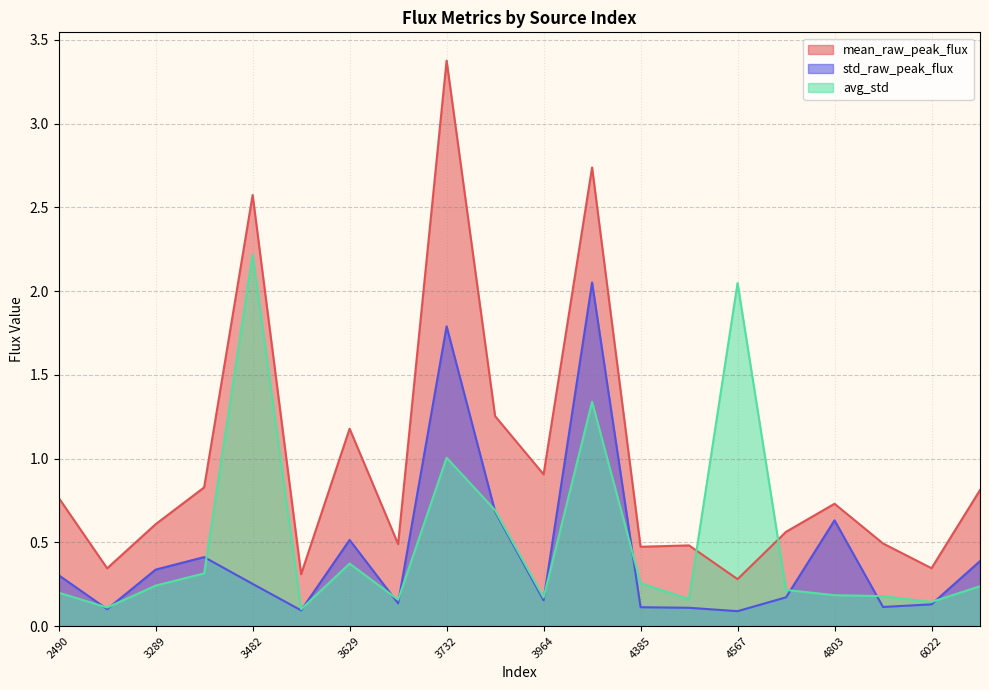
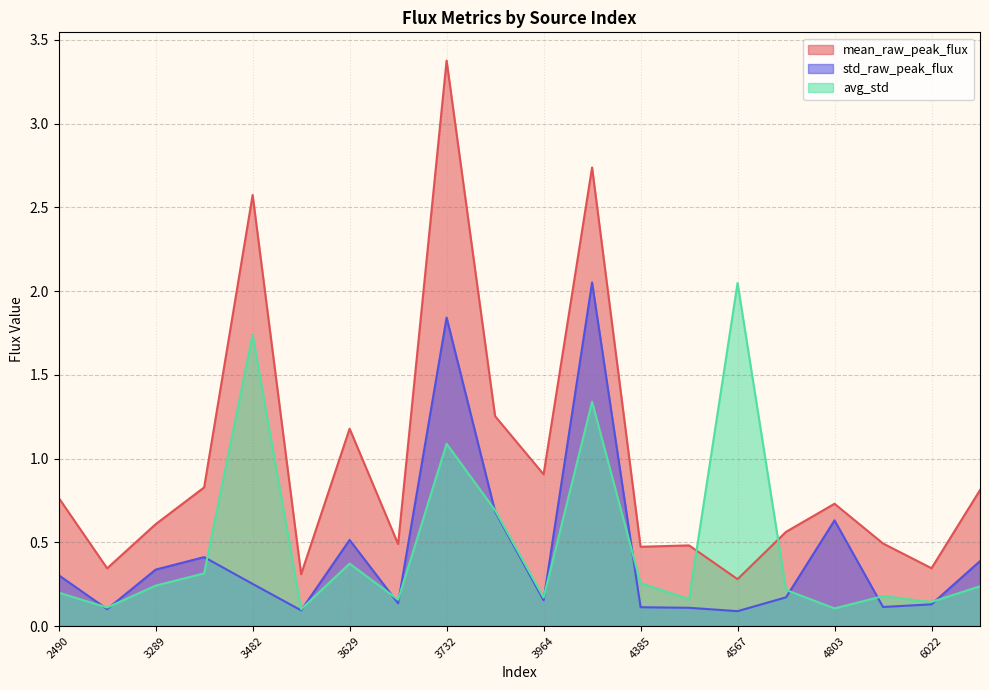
avg_std, 3482: 2.22 -> 1.74
std_raw_peak_flux, 3732: 1.79 -> 1.84
avg_std, 3732: 1.01 -> 1.09
avg_std, 4803: 0.18 -> 0.11
